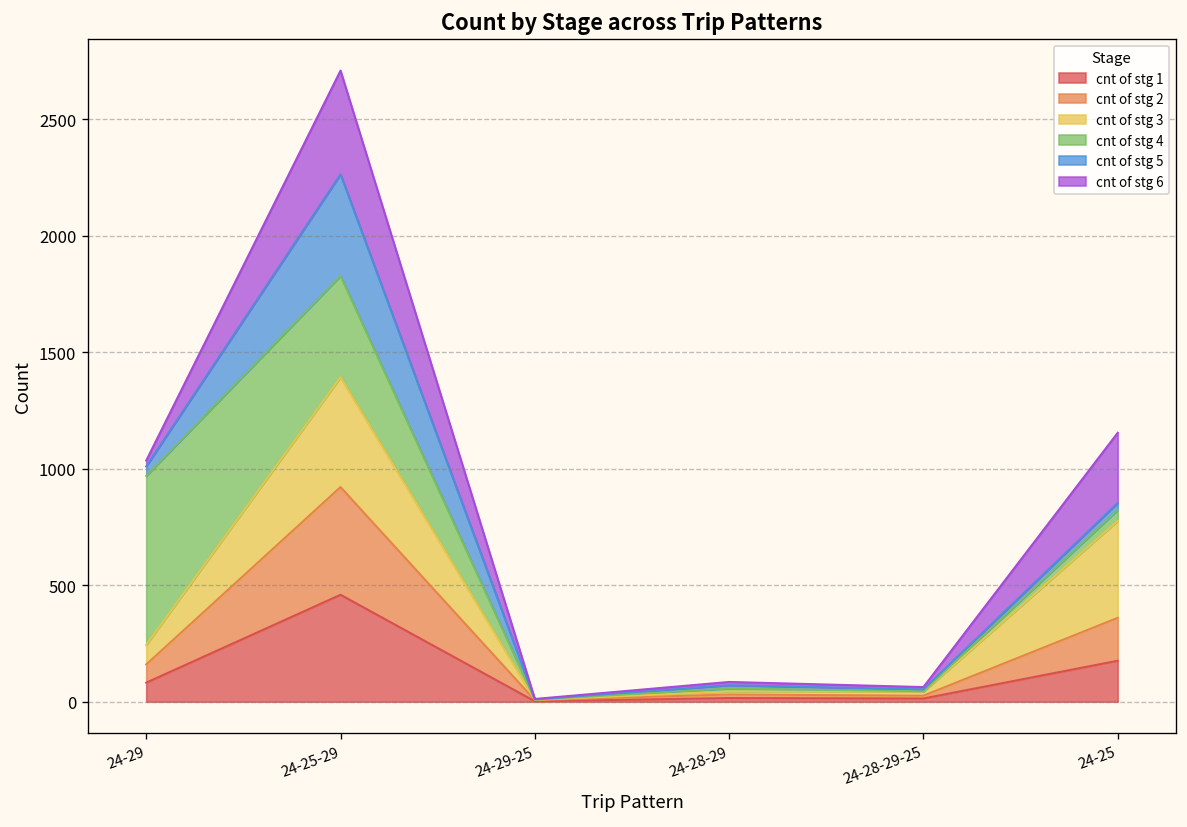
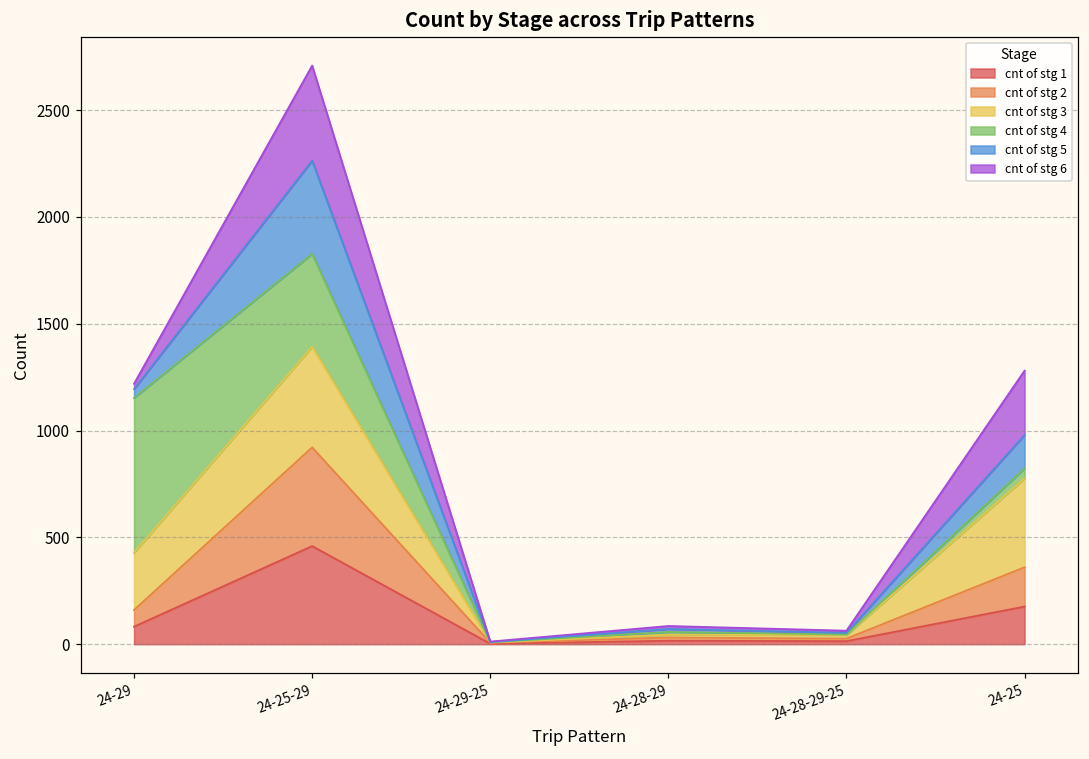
cnt of stg 3, 24-29: 80 -> 270
cnt of stg 5, 24-25: 30 -> 160
